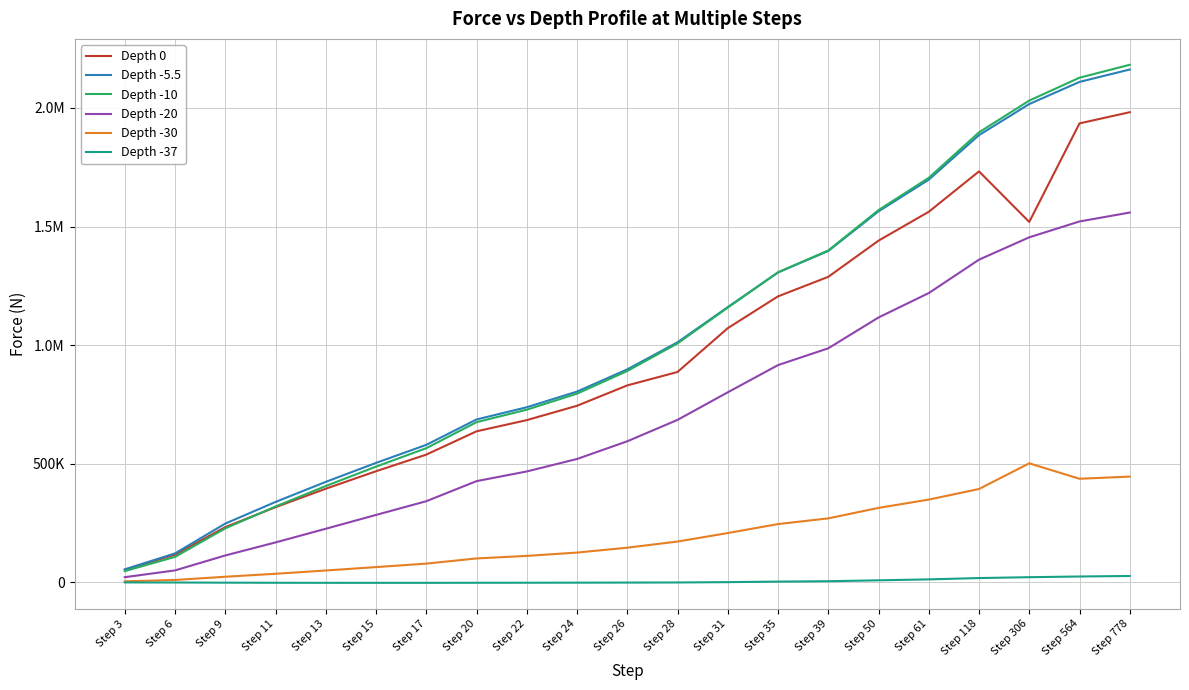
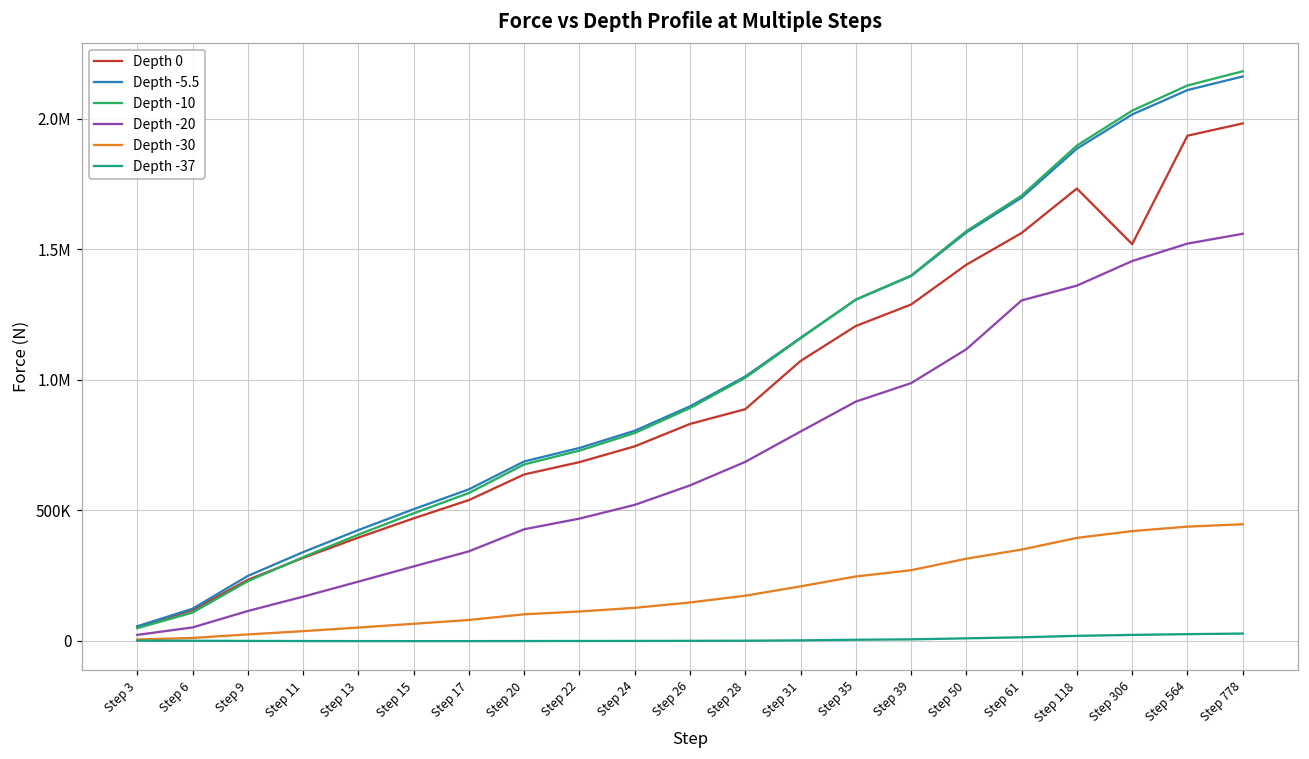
Depth -20, Step 61: 1220000 -> 1300000
Depth -30, Step 306: 500000 -> 420000
